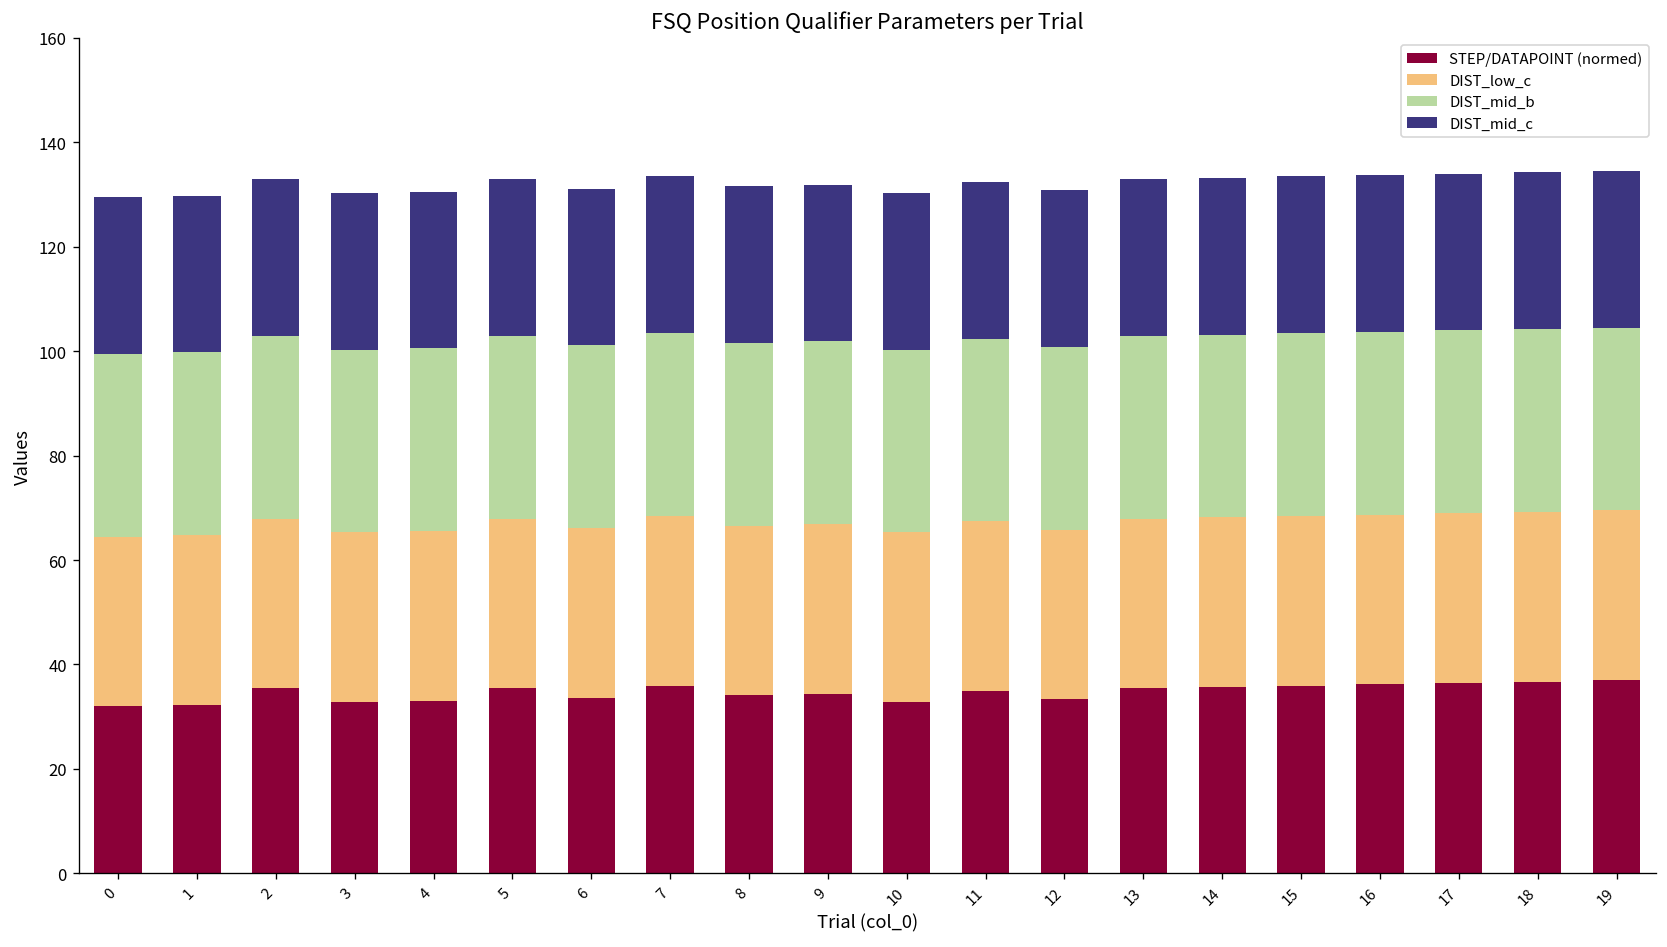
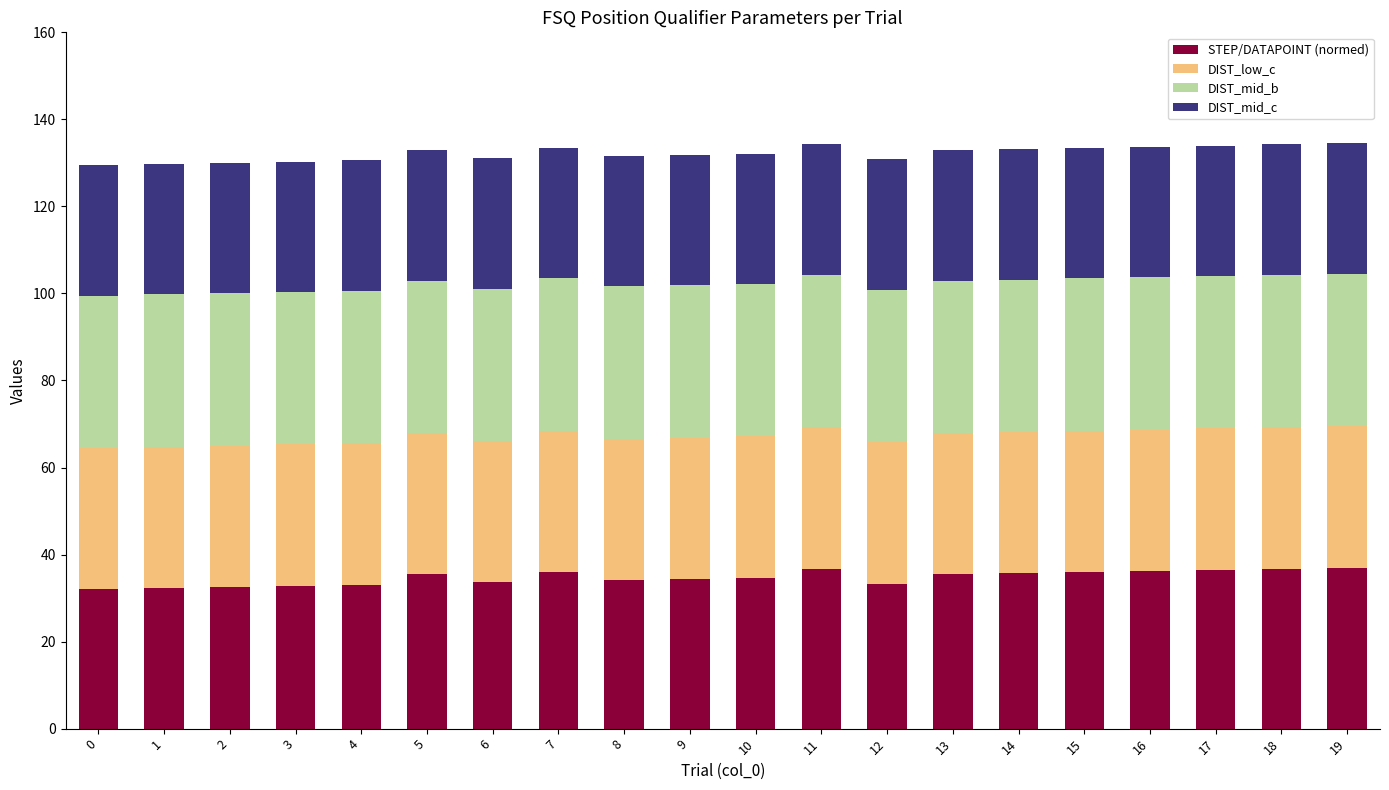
STEP/DATAPOINT (normed), 2: 35 -> 33
STEP/DATAPOINT (normed), 10: 33 -> 35
STEP/DATAPOINT (normed), 11: 35 -> 37
